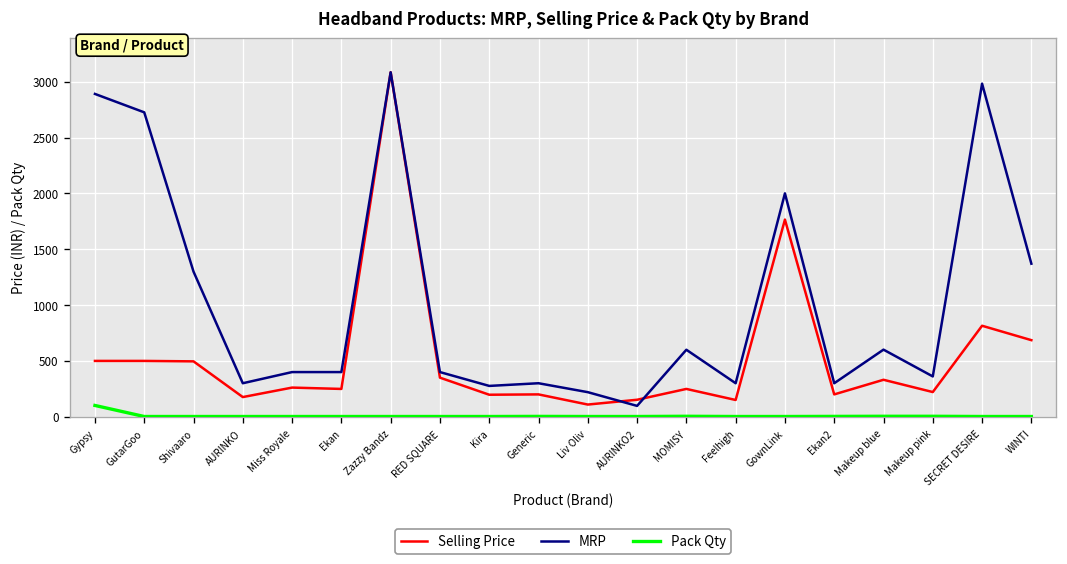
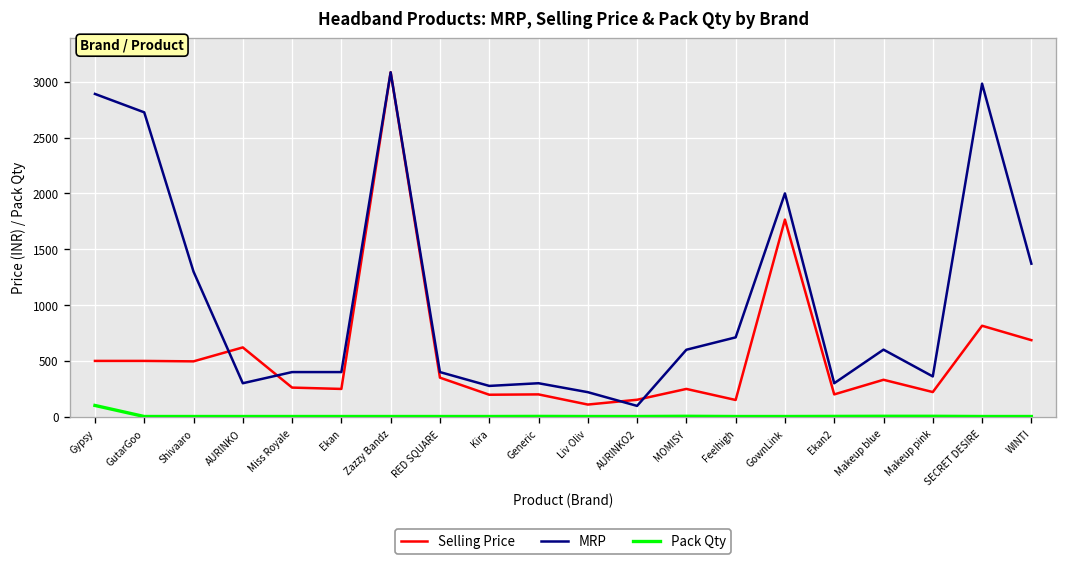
Selling Price, AURINKO: 200 -> 600
MRP, Feelhigh: 300 -> 700
